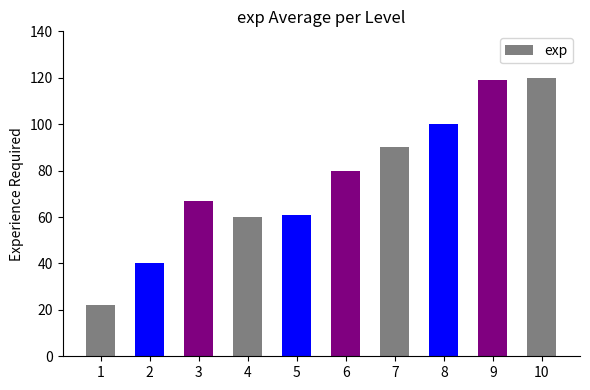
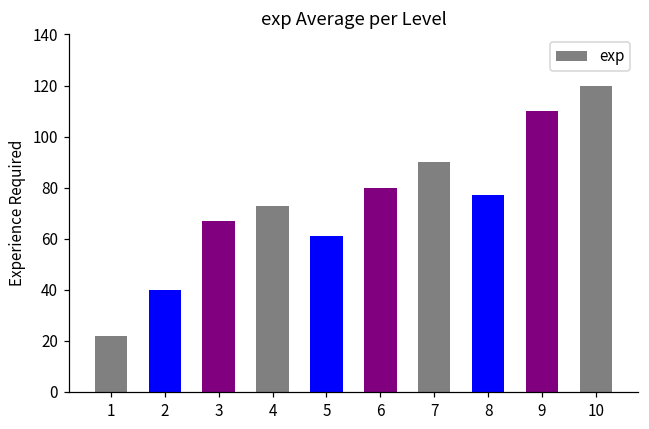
4: 60 -> 73
8: 100 -> 77
9: 119 -> 110
